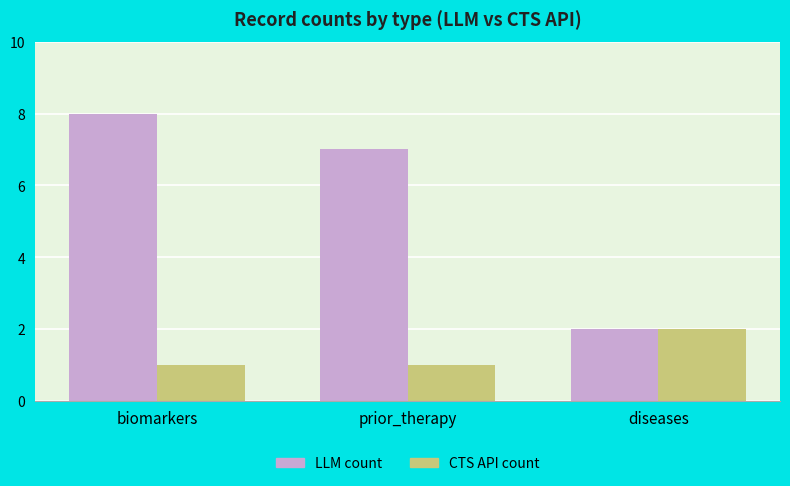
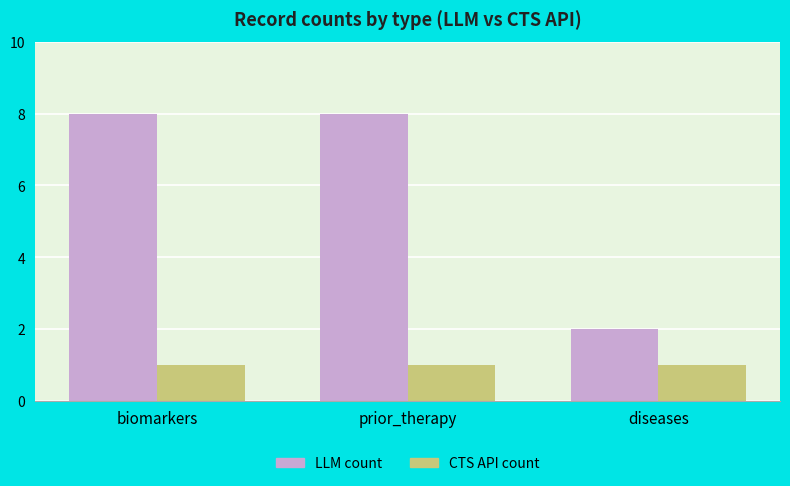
LLM count, prior_therapy: 7 -> 8
CTS API count, diseases: 2 -> 1
